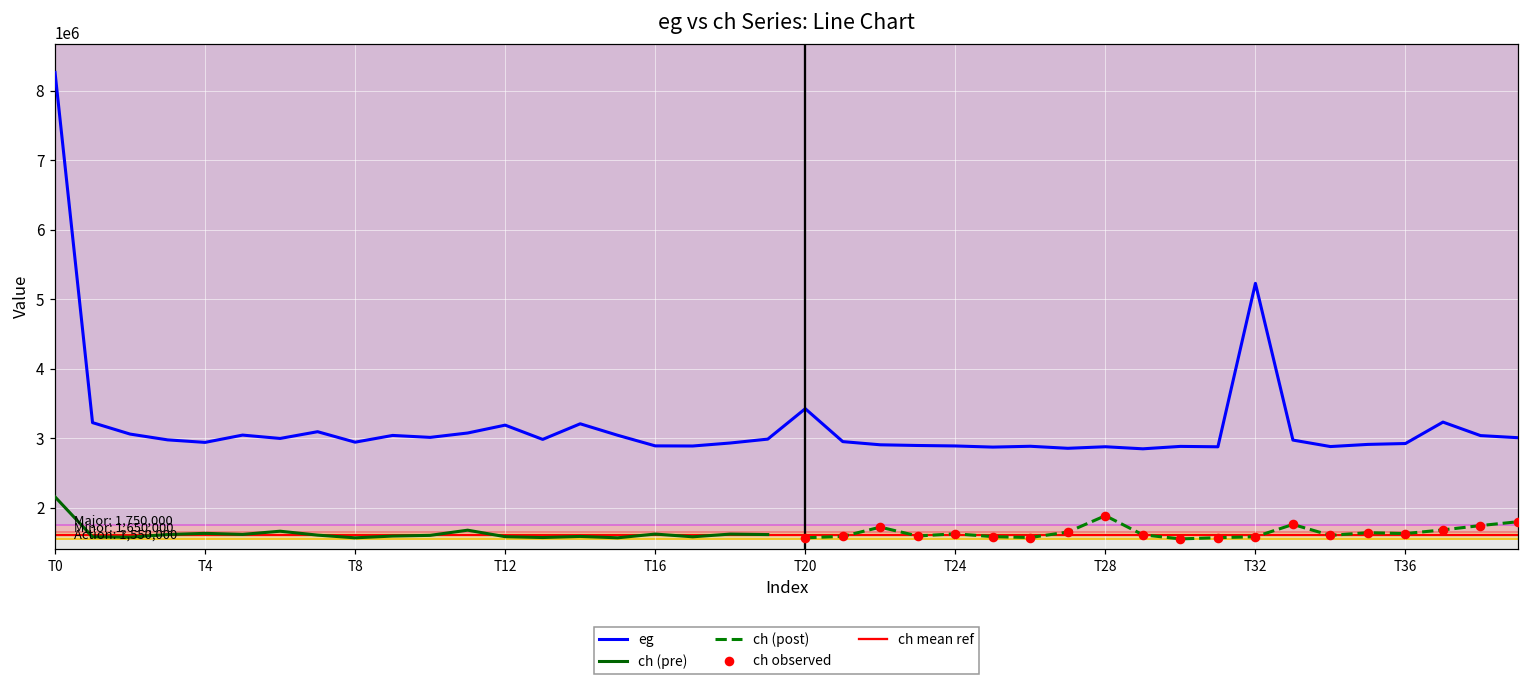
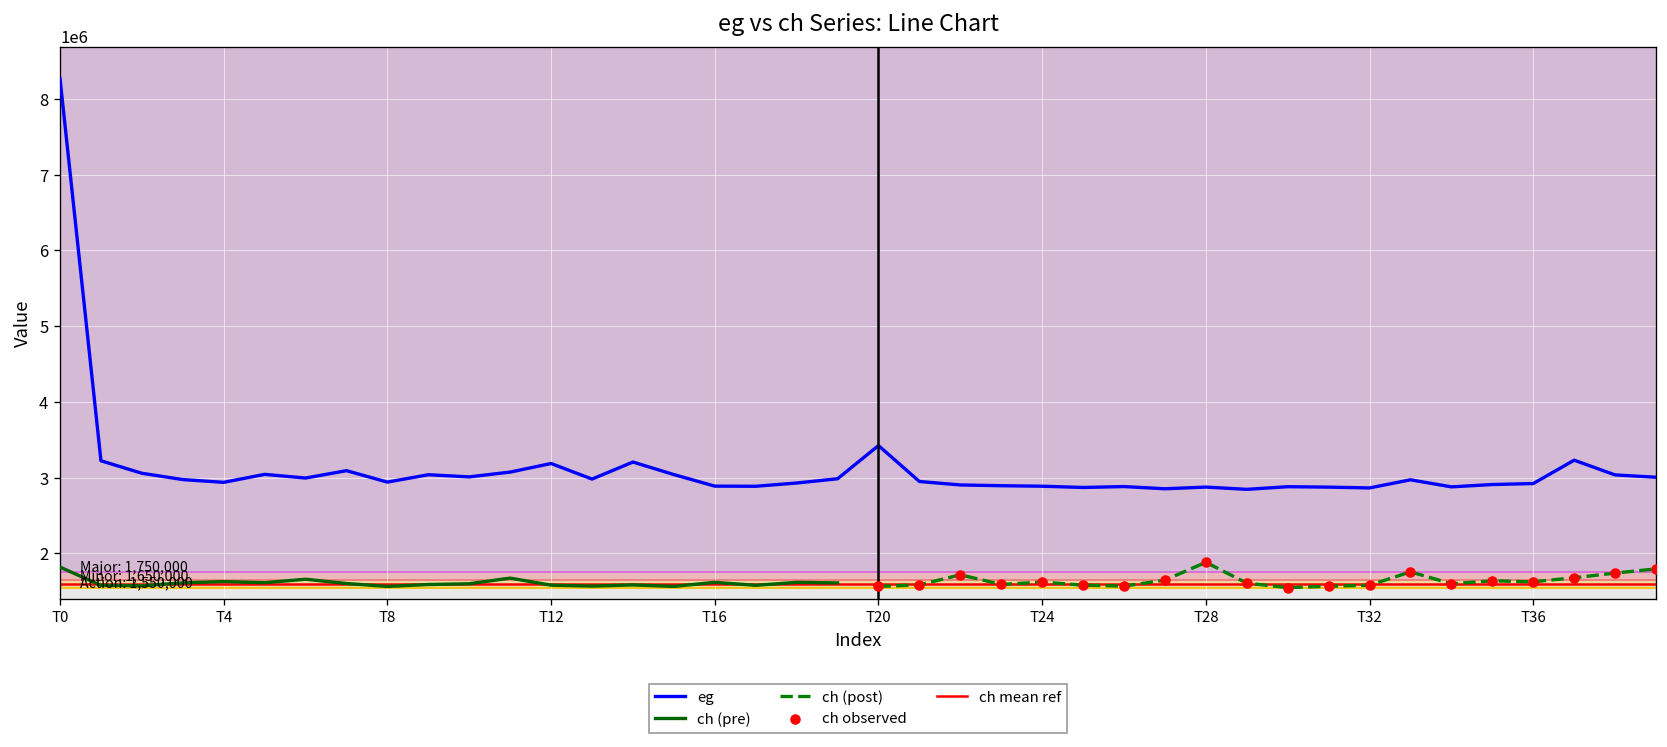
ch (pre), T0: 2200000 -> 1800000
eg, T32: 5200000 -> 2900000
